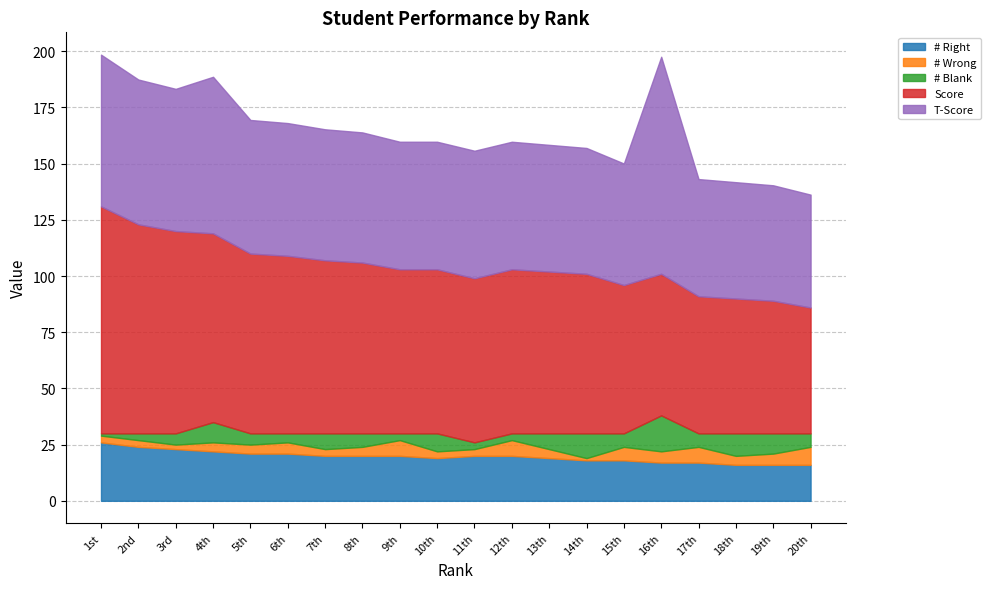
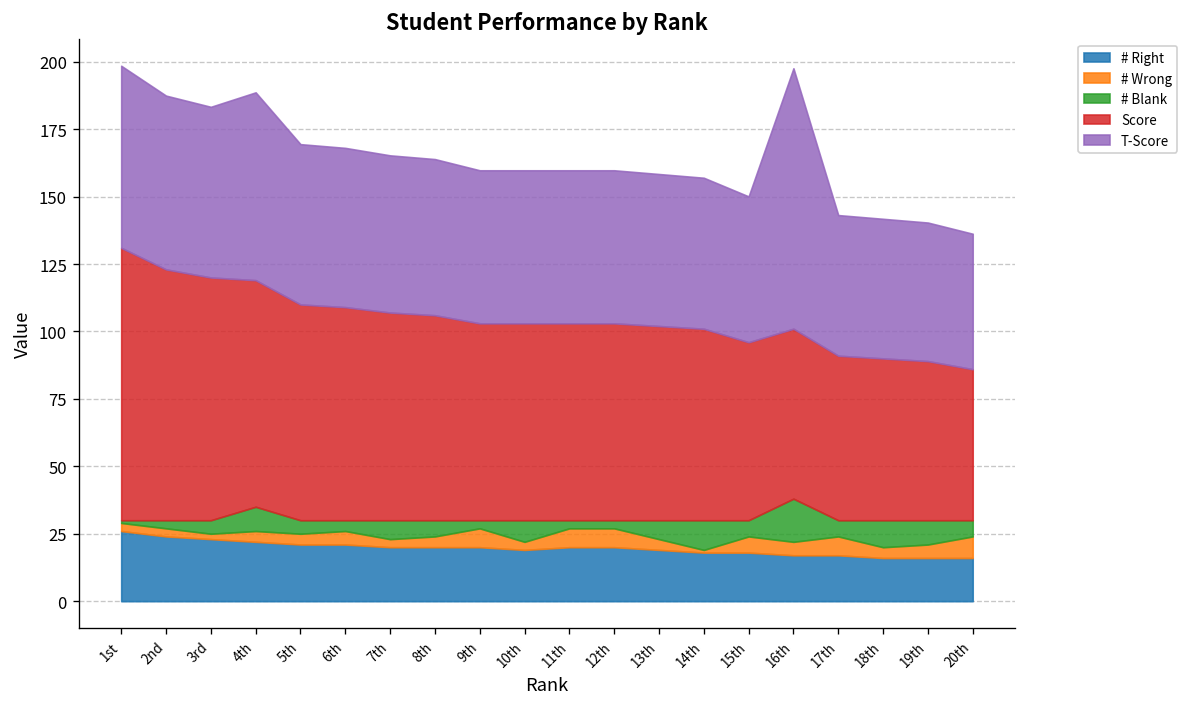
# Wrong, 11th: 3 -> 7
